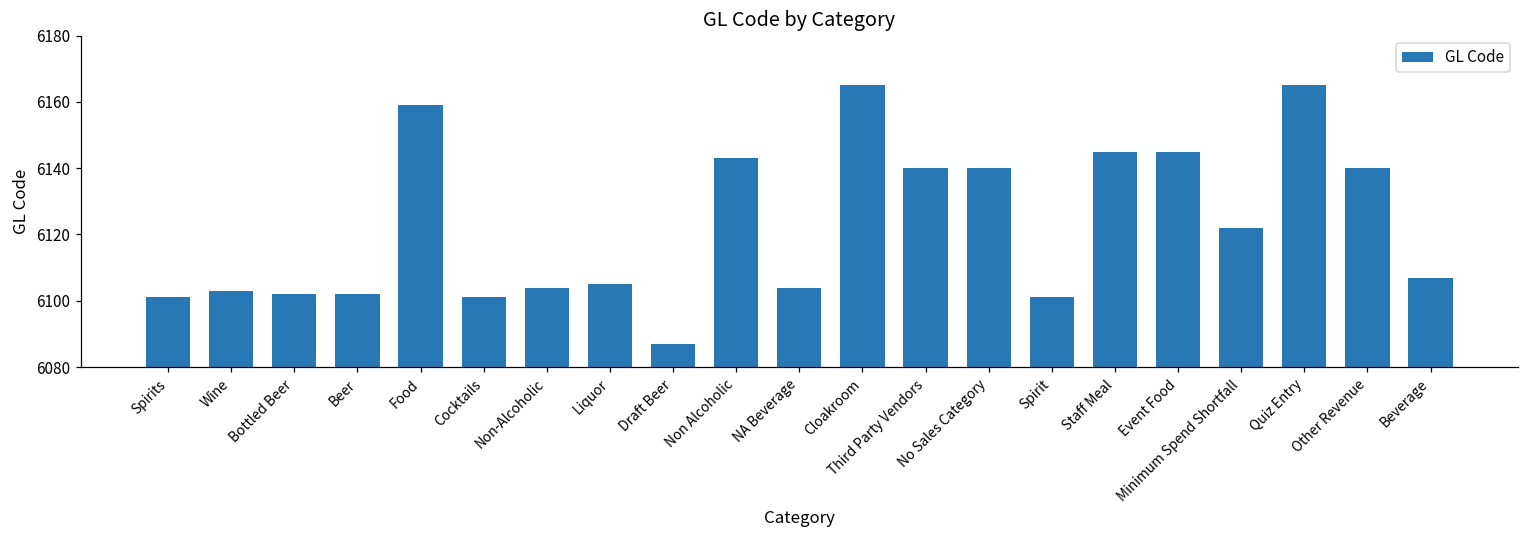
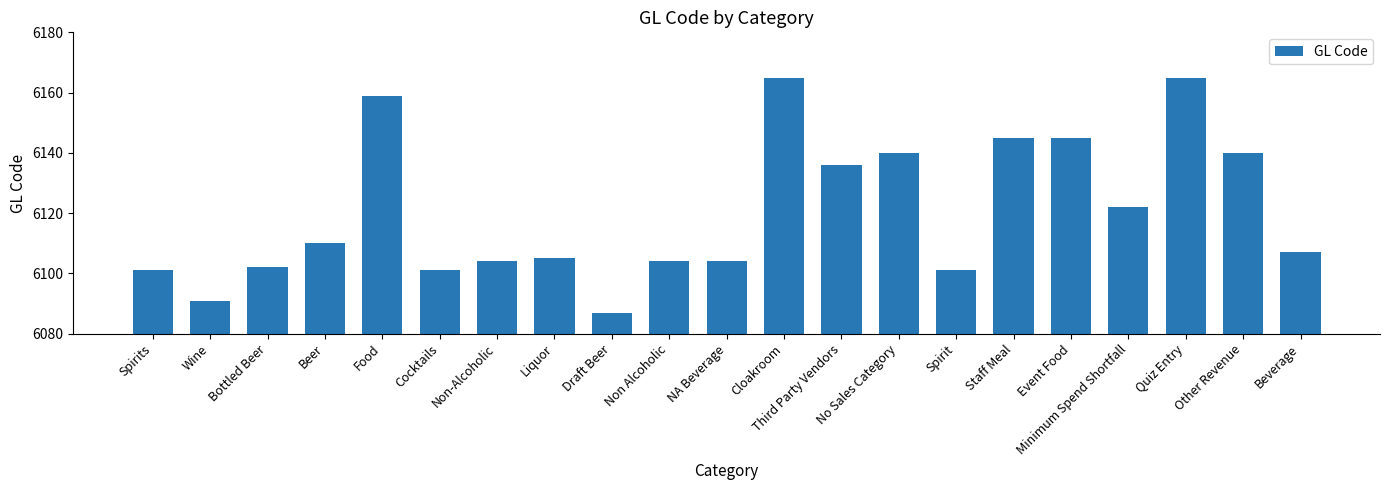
Wine: 6103 -> 6091
Beer: 6102 -> 6110
Non Alcoholic: 6143 -> 6104
Third Party Vendors: 6140 -> 6136
